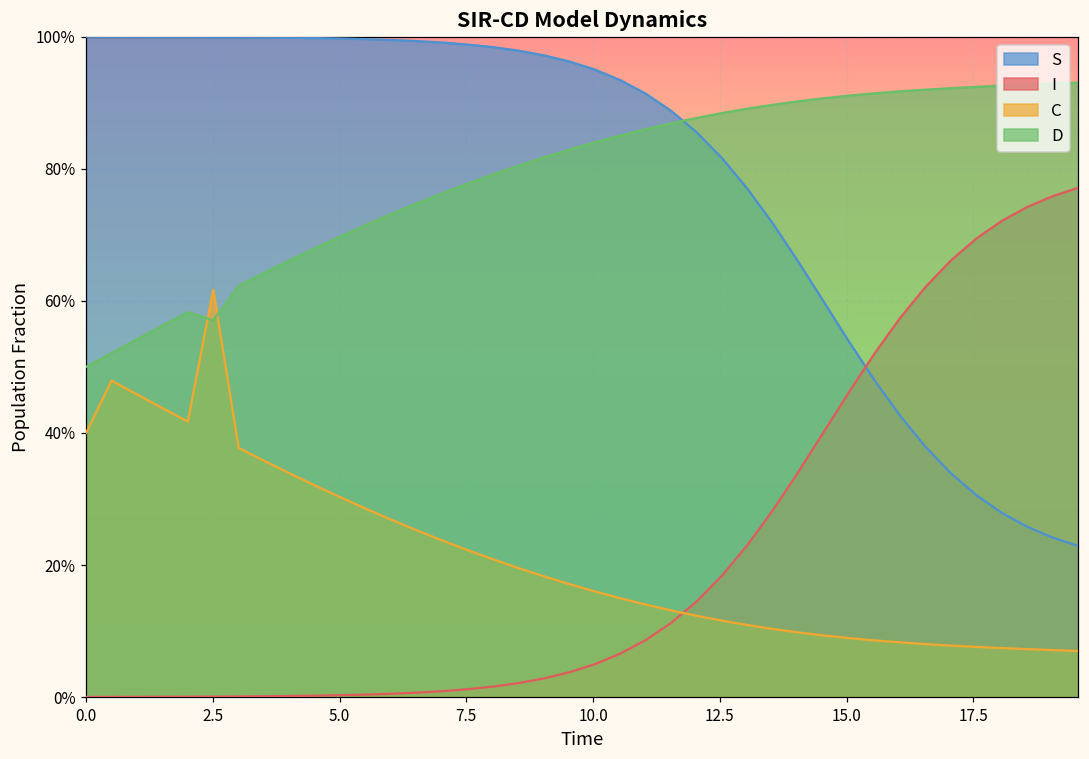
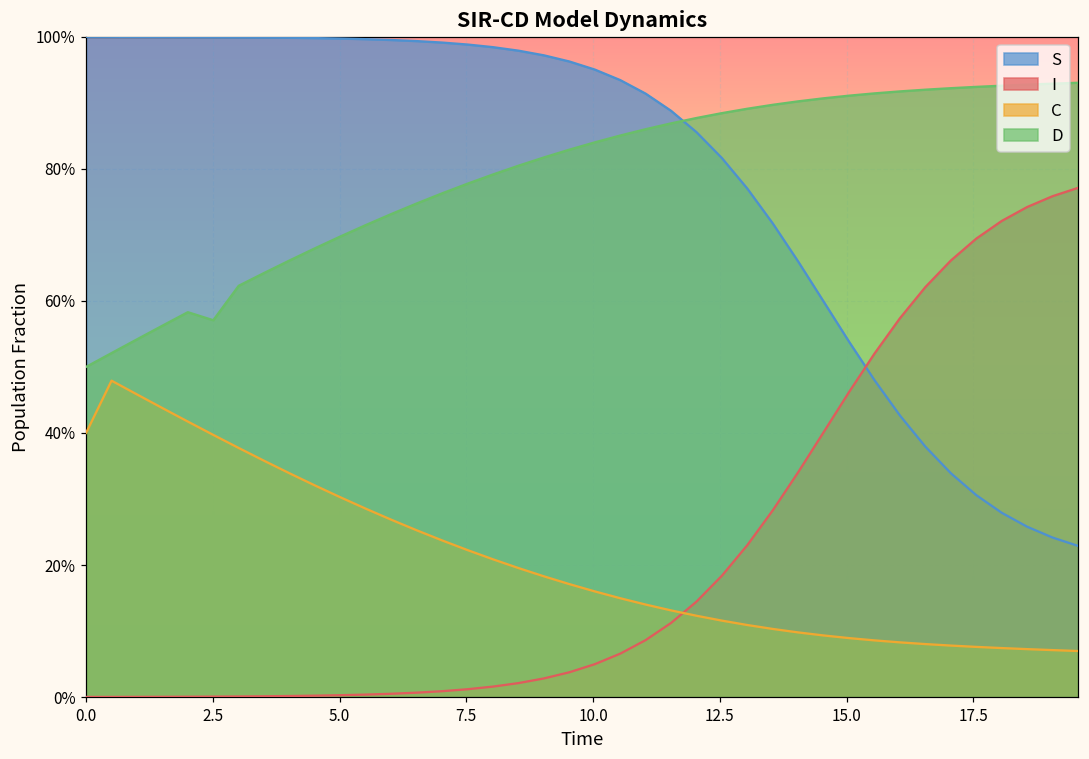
C, 2.5: 62% -> 40%
